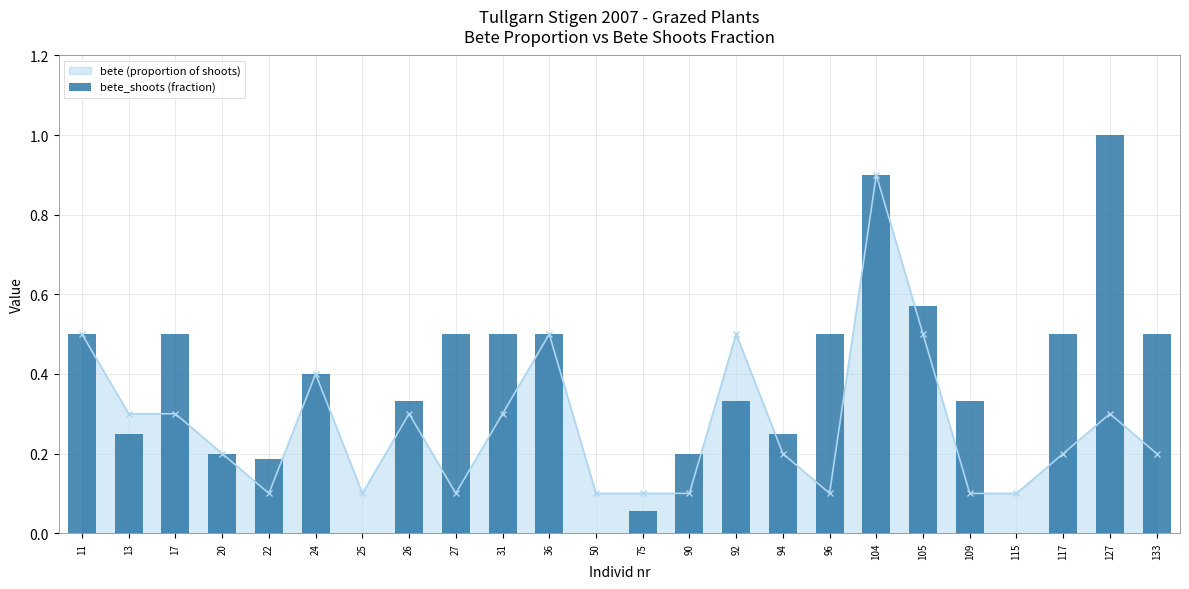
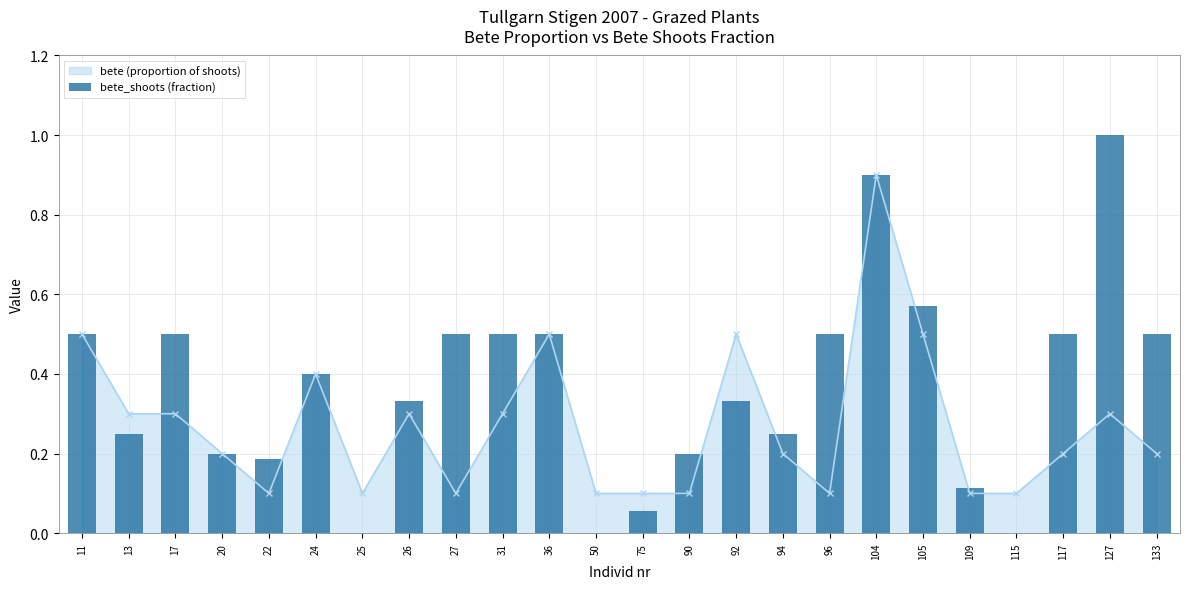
bete_shoots (fraction), 109: 0.33 -> 0.11
